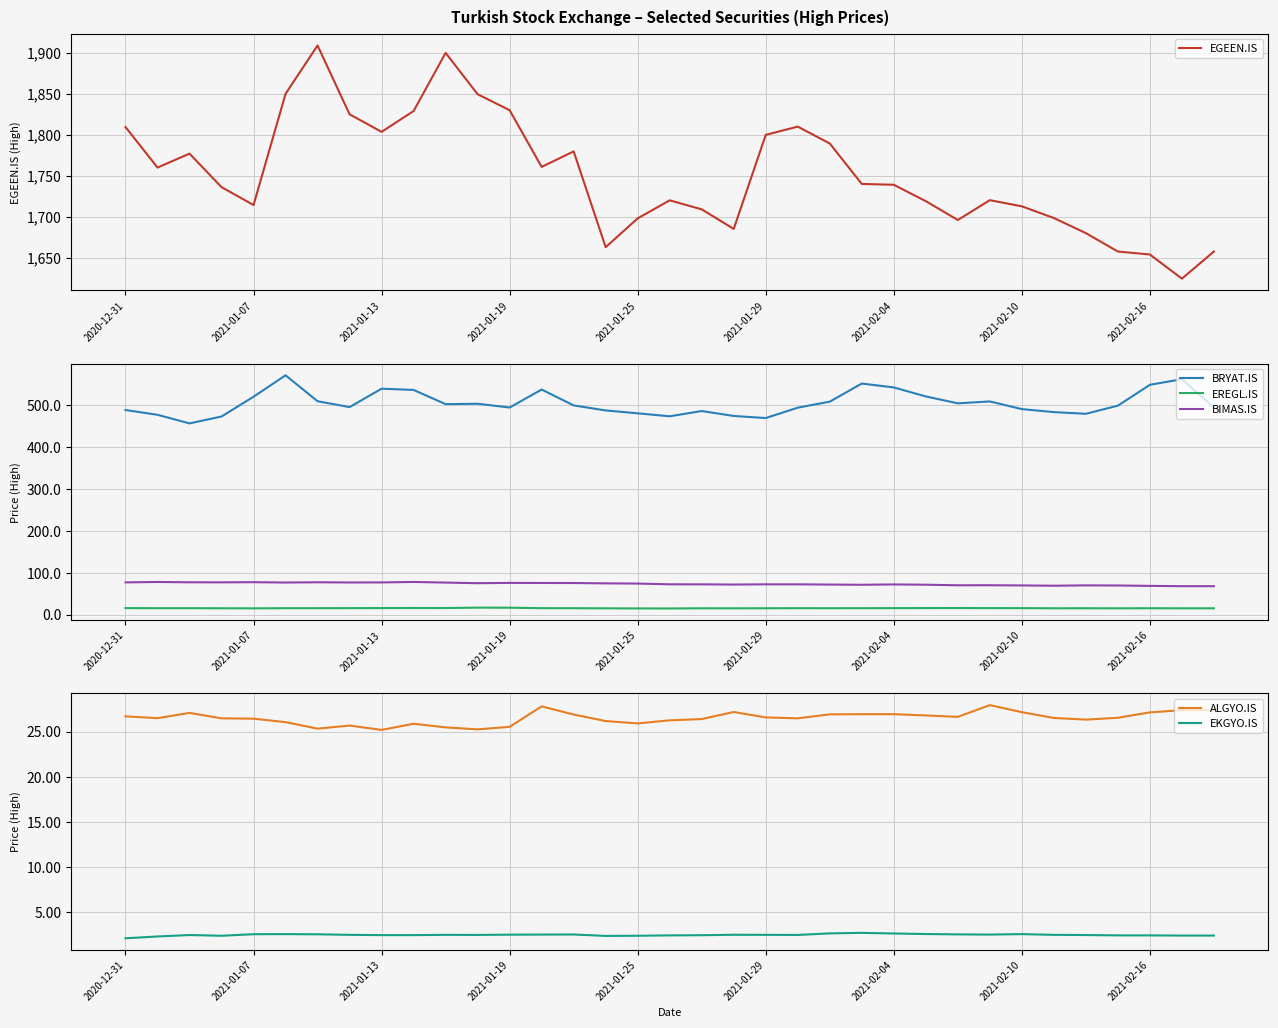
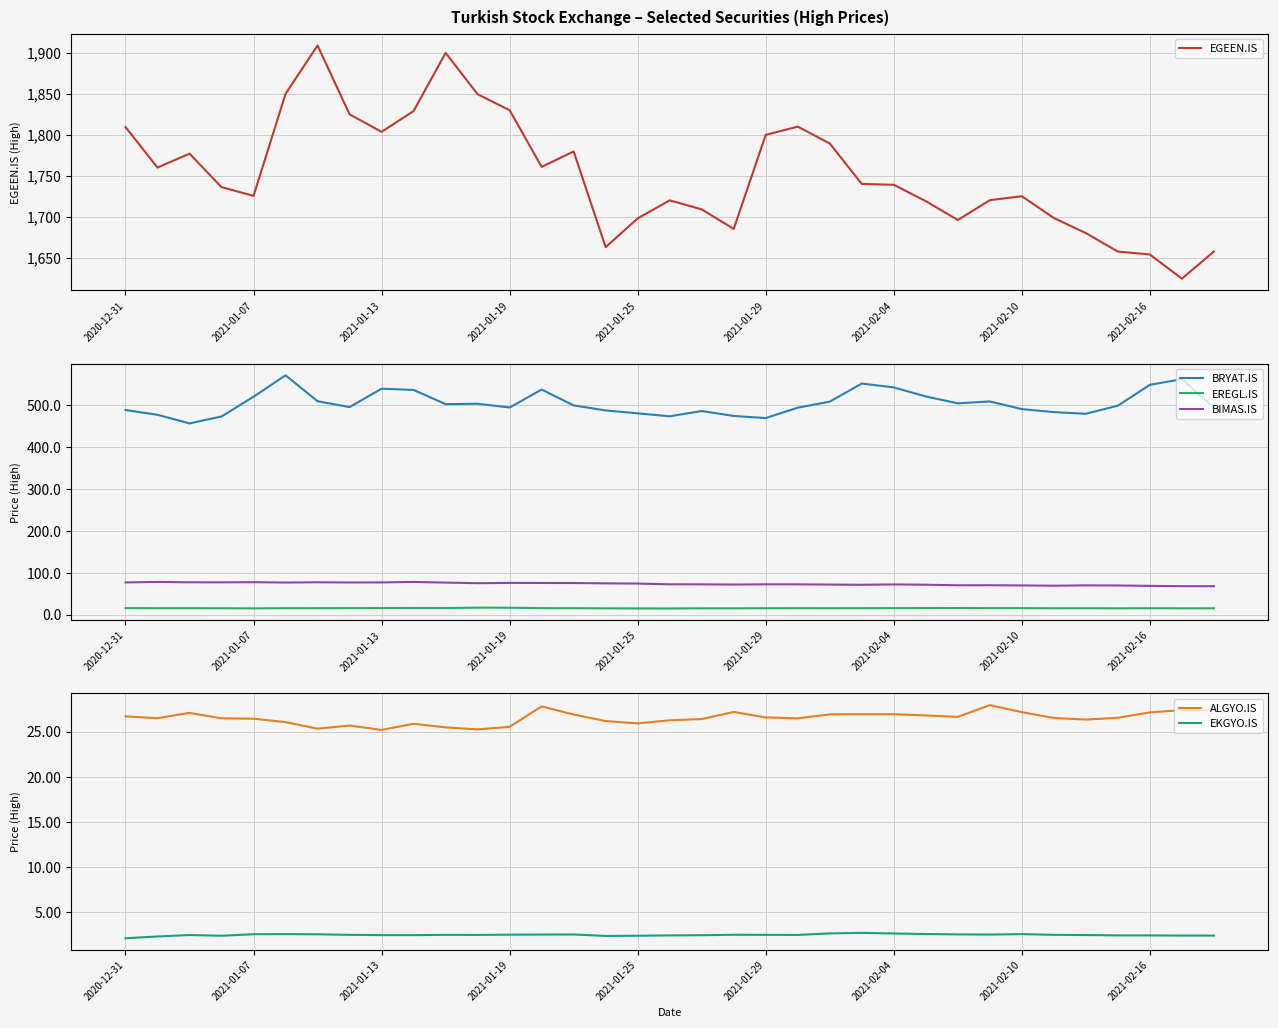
Turkish Stock Exchange – Selected Securities (High Prices), 2021-01-07: 1,710 -> 1,730
Turkish Stock Exchange – Selected Securities (High Prices), 2021-02-10: 1,710 -> 1,730
